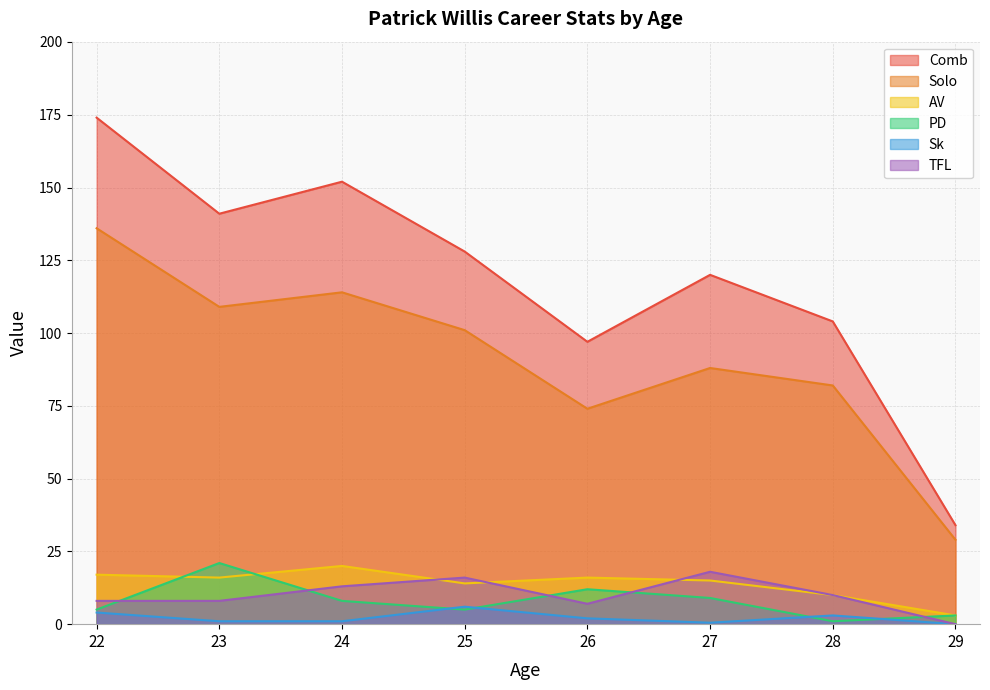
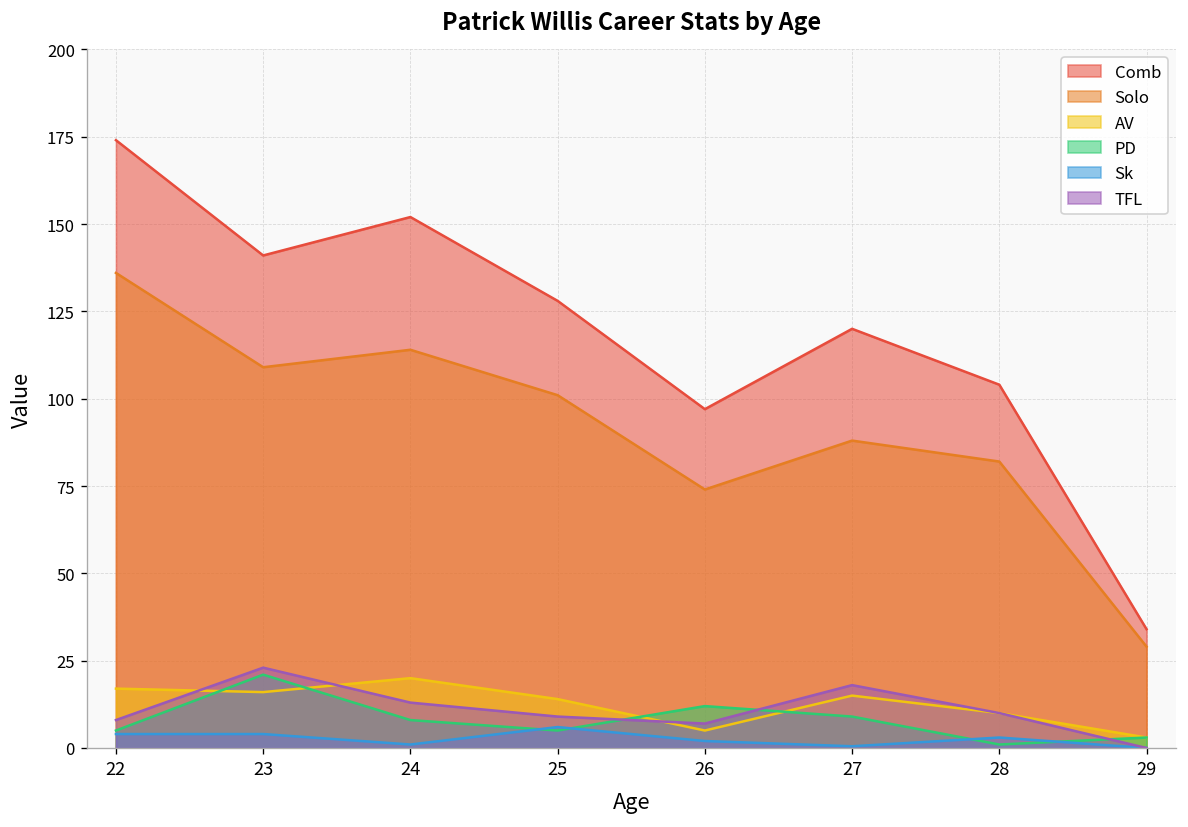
Sk, 23: 1 -> 4
TFL, 23: 8 -> 23
TFL, 25: 16 -> 9
AV, 26: 16 -> 5
